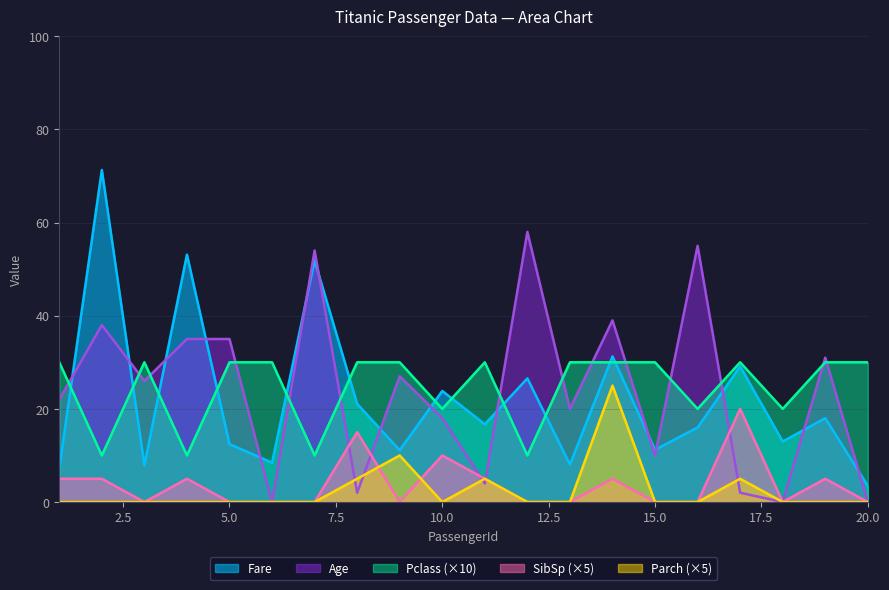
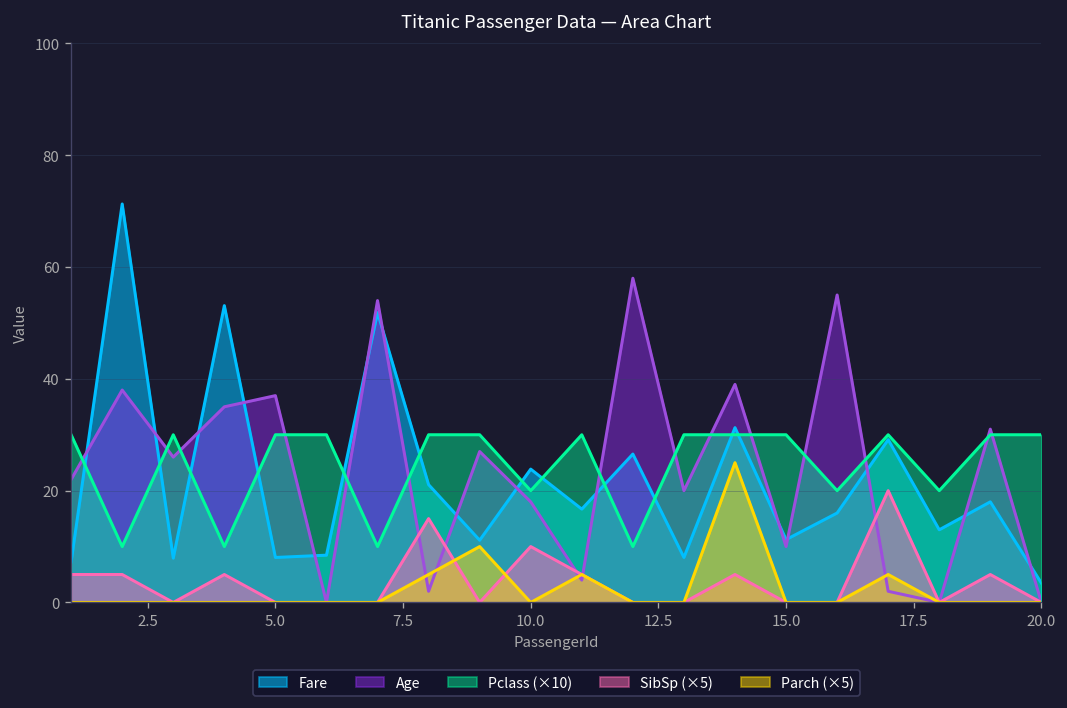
Fare, 5.0: 12 -> 8
Age, 5.0: 35 -> 37
